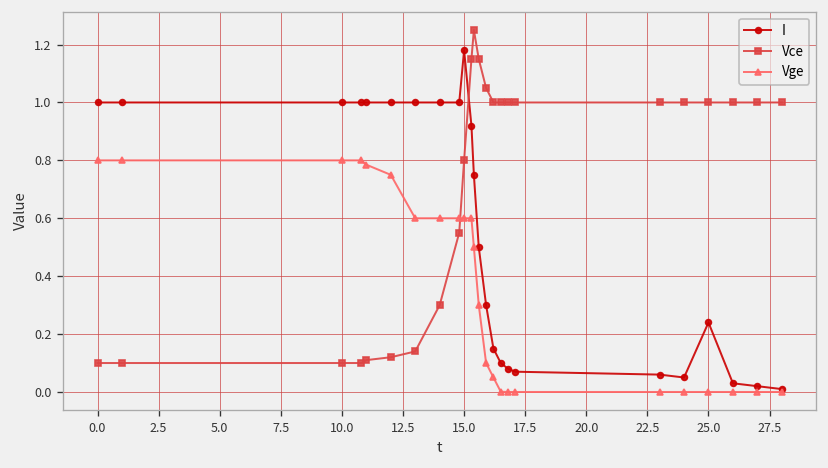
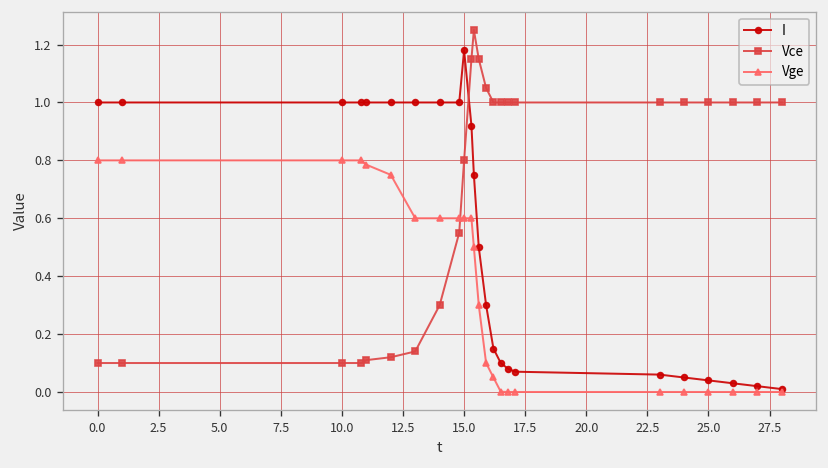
I, 25.0: 0.24 -> 0.04
